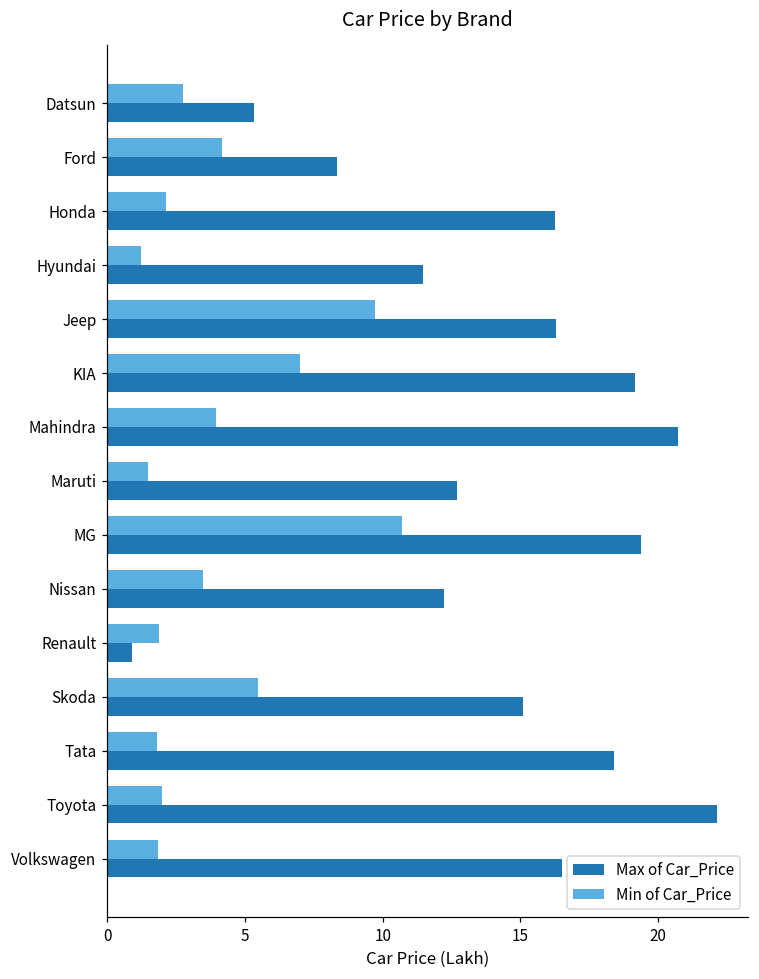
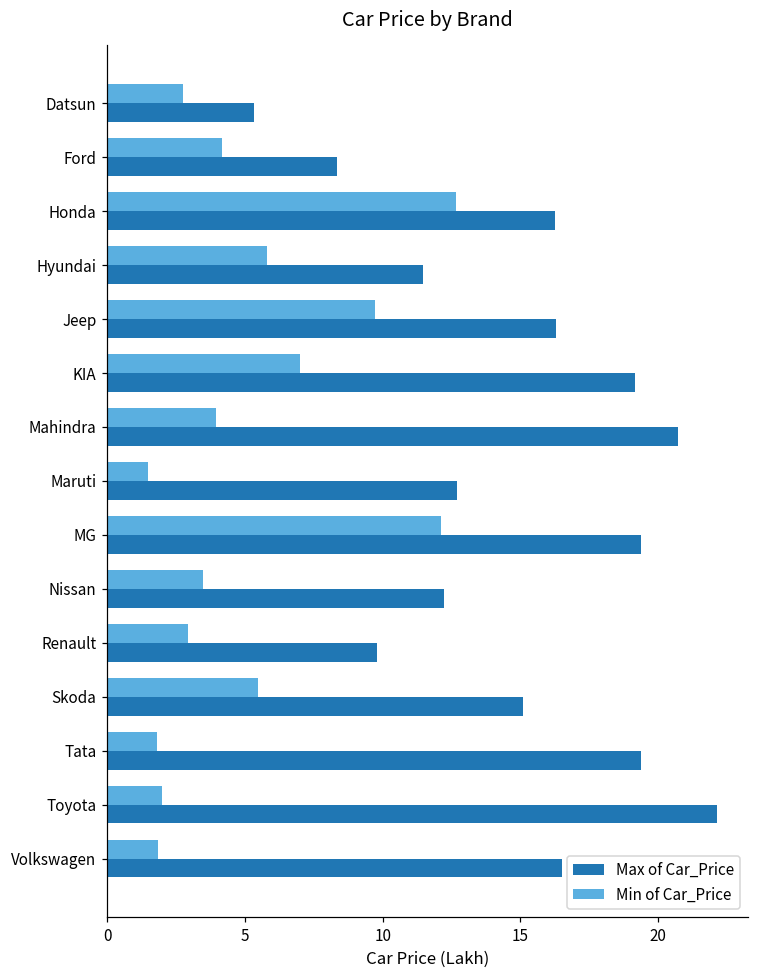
Min of Car_Price, Honda: 2.1 -> 12.7
Min of Car_Price, Hyundai: 1.2 -> 5.8
Min of Car_Price, MG: 10.7 -> 12.1
Min of Car_Price, Renault: 1.9 -> 2.9
Max of Car_Price, Renault: 0.9 -> 9.8
Max of Car_Price, Tata: 18.4 -> 19.4
